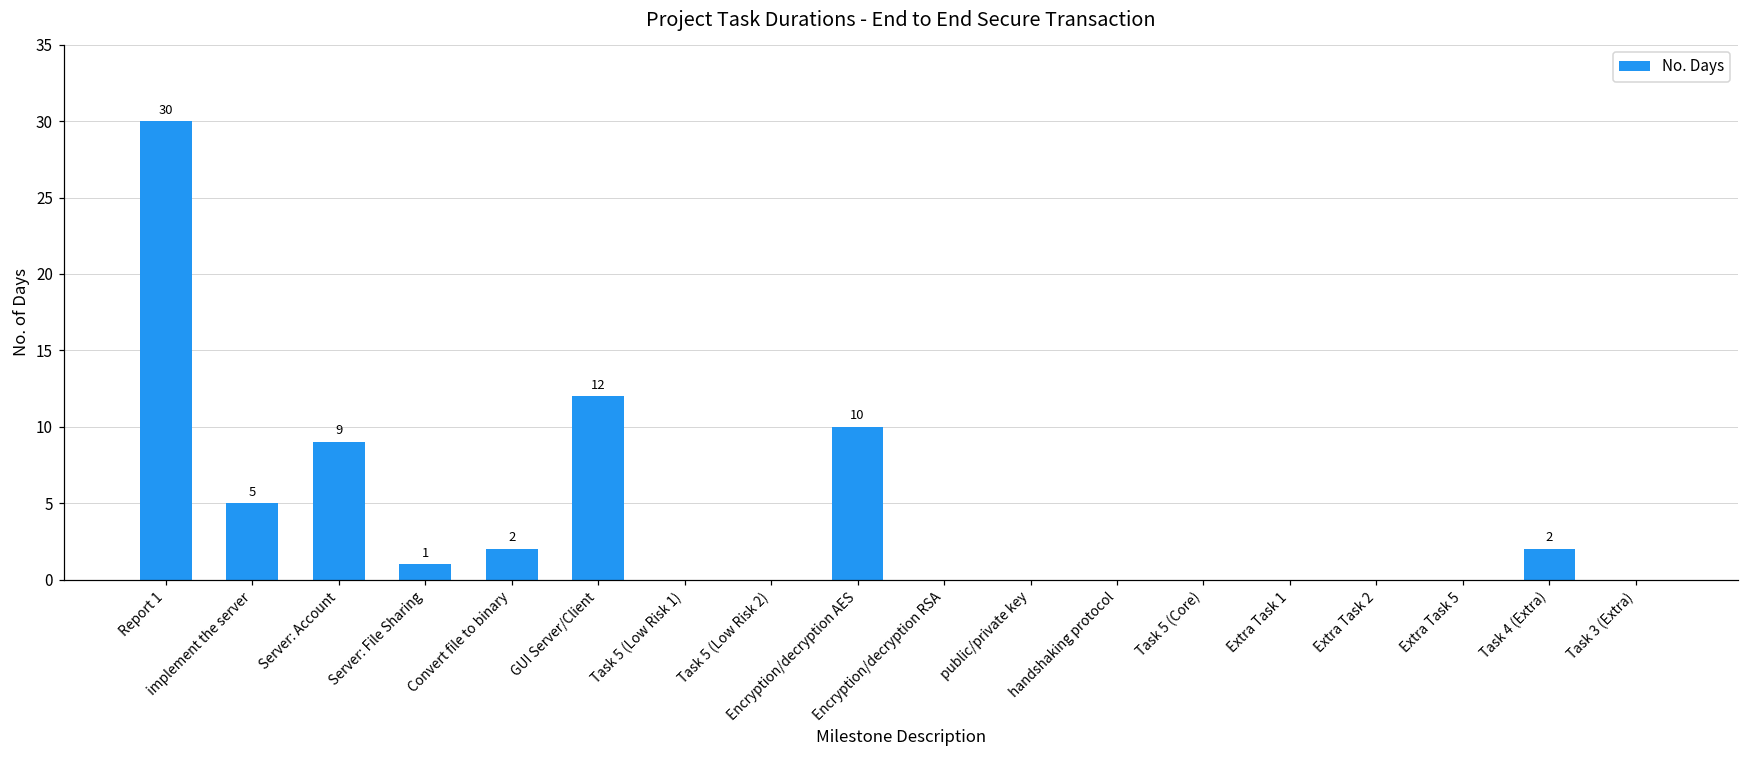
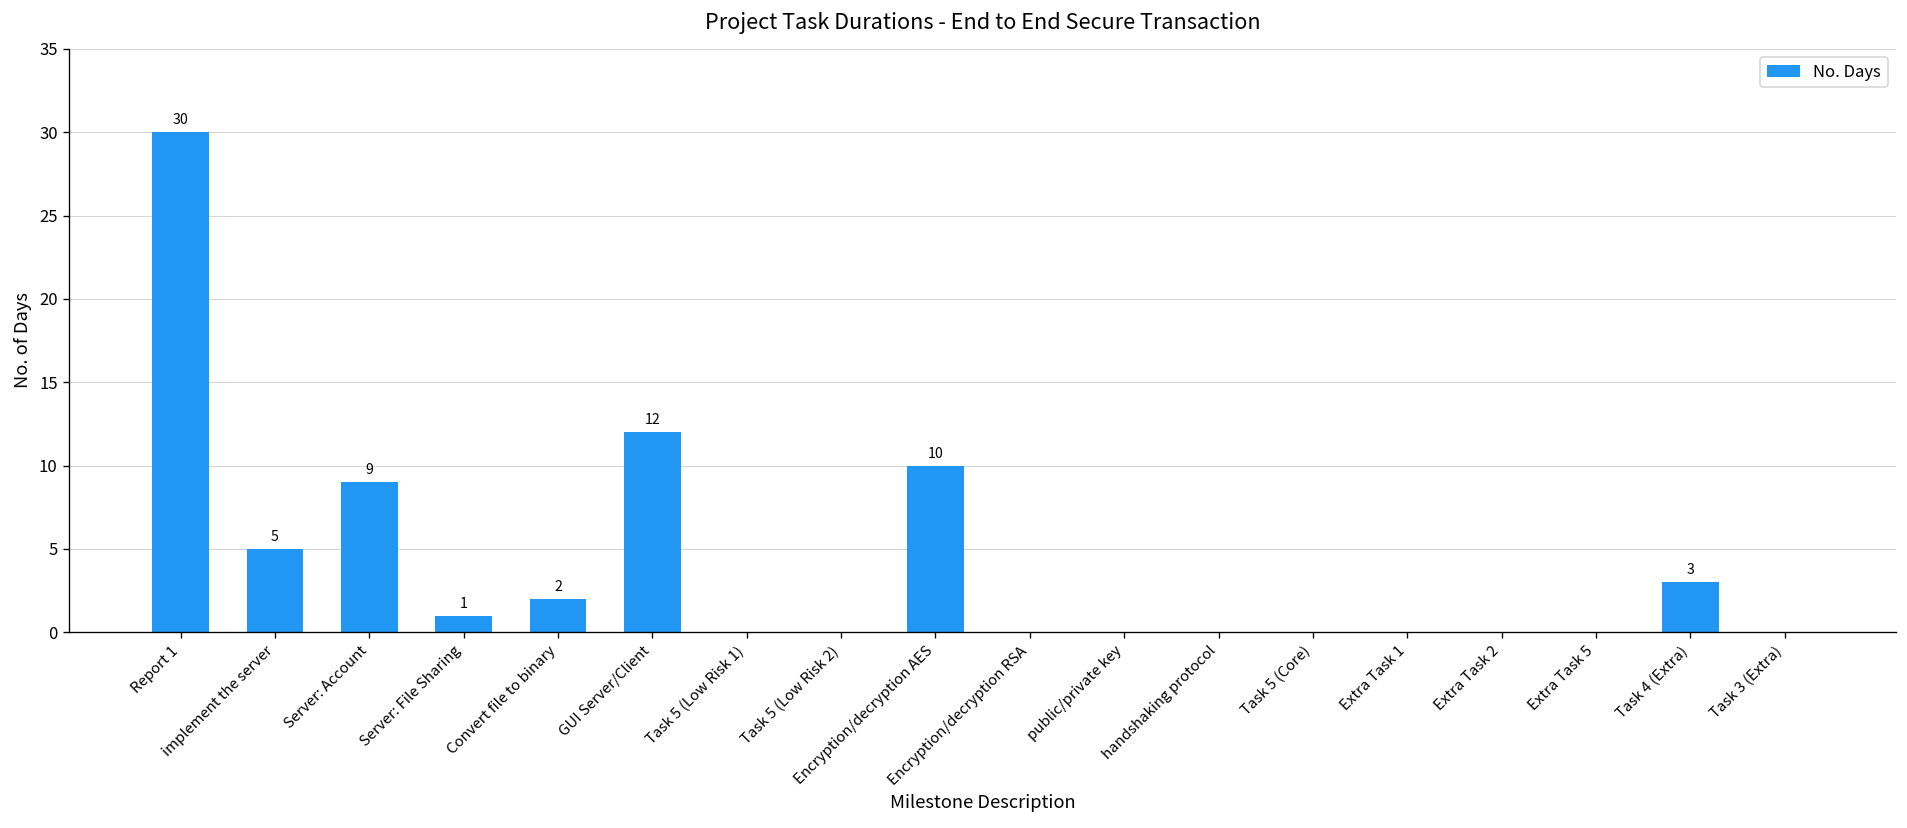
Task 4 (Extra): 2 -> 3
